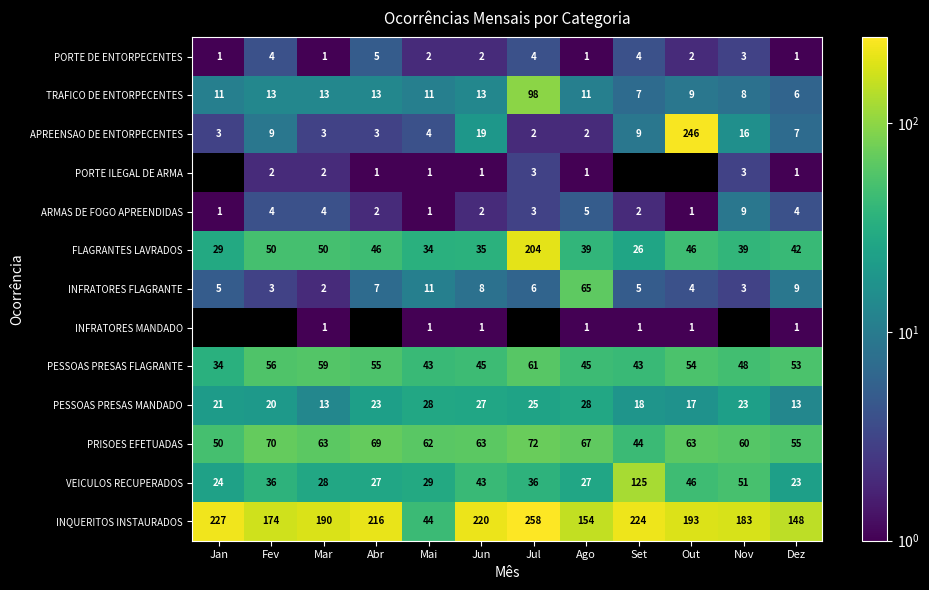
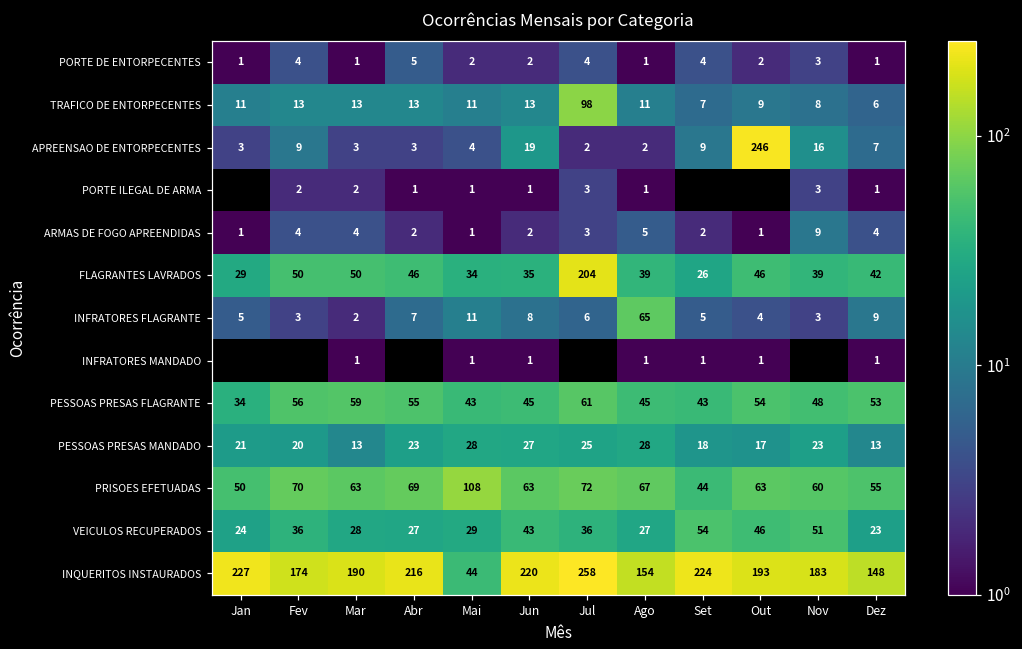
PRISOES EFETUADAS, Mai: 62 -> 108
VEICULOS RECUPERADOS, Set: 125 -> 54
